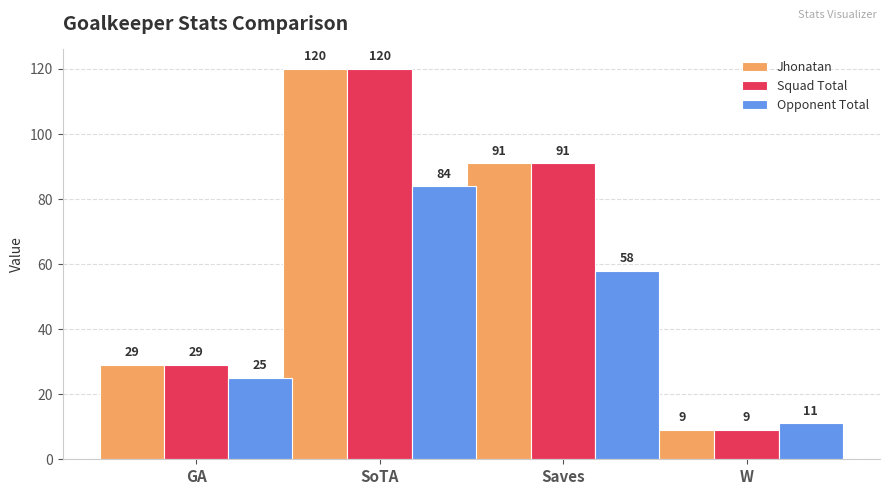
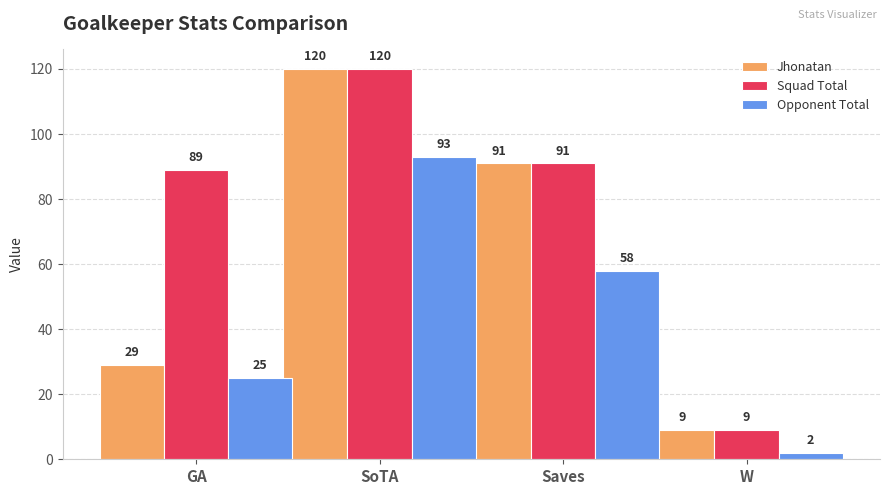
Squad Total, GA: 29 -> 89
Opponent Total, SoTA: 84 -> 93
Opponent Total, W: 11 -> 2
